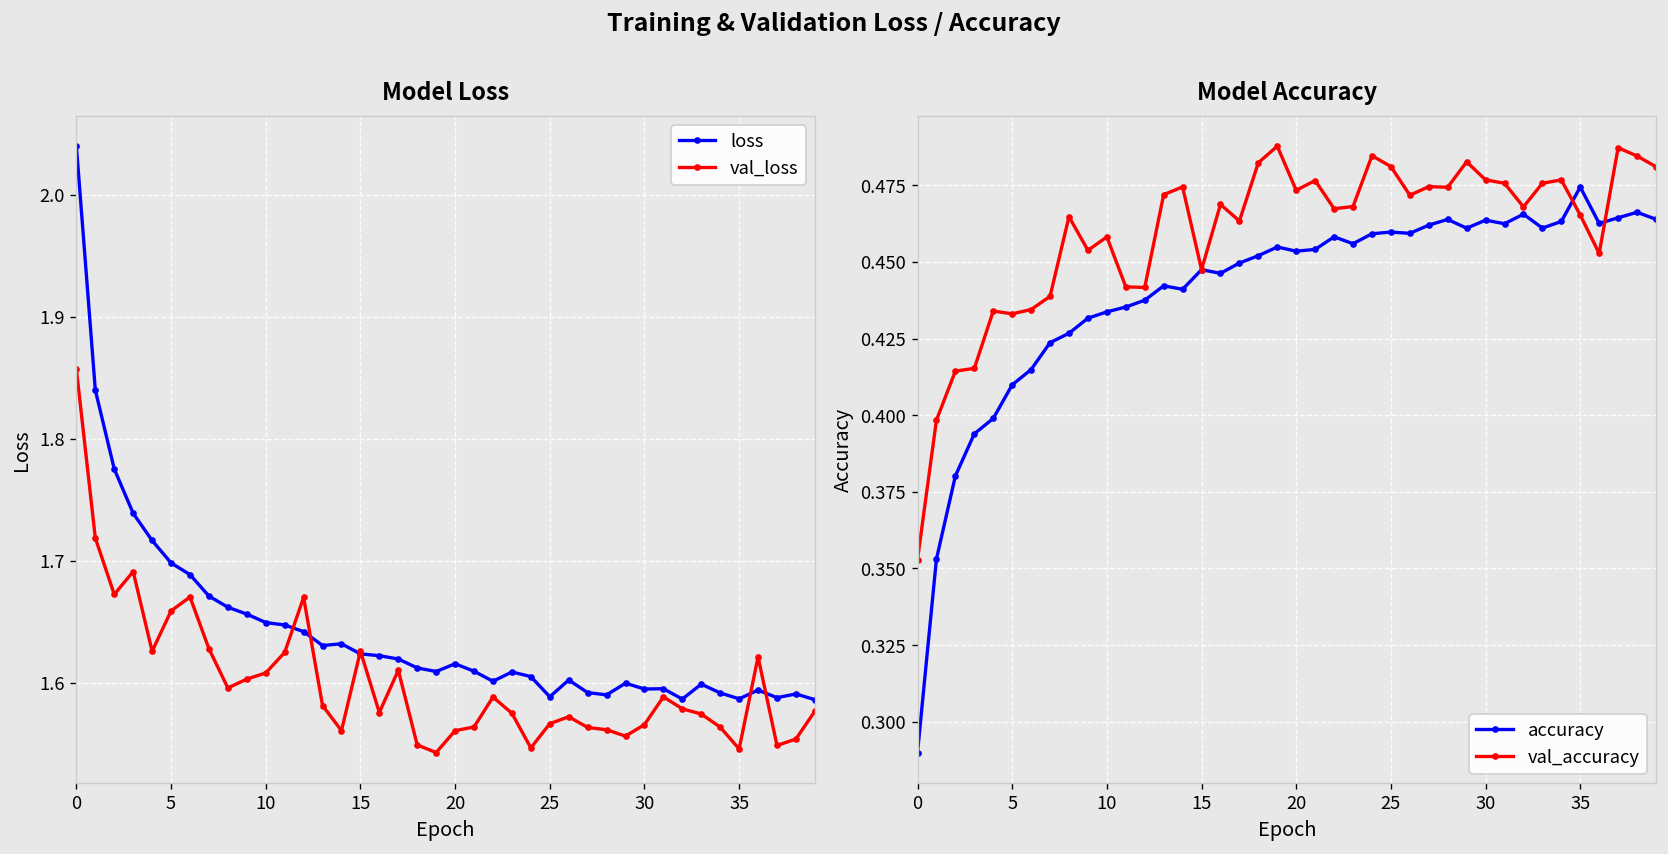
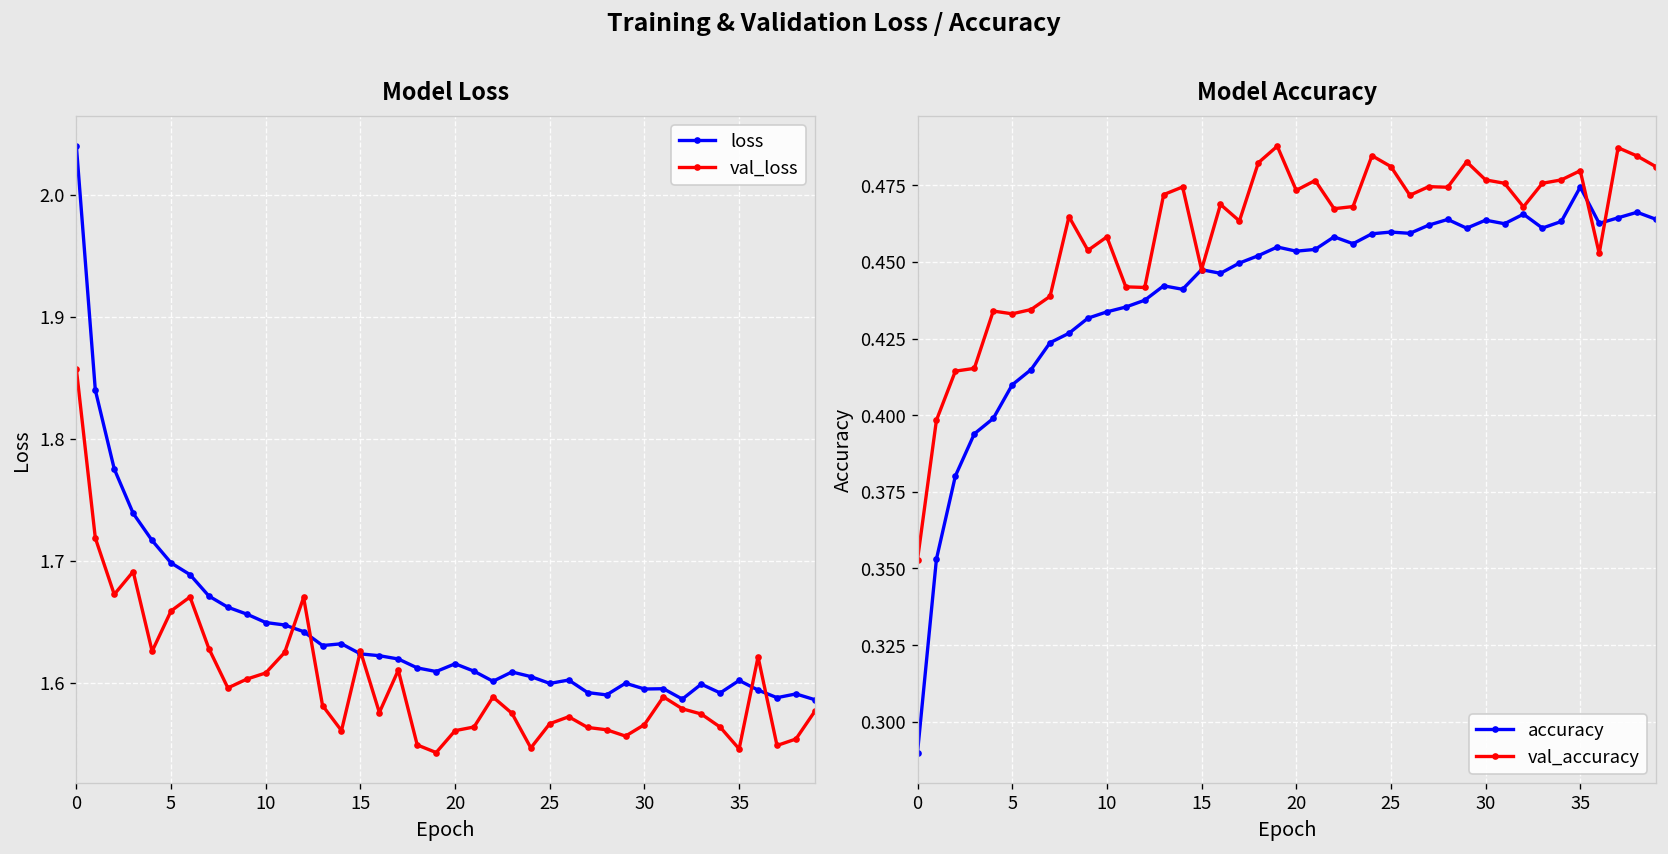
Model Loss, loss, 25: 1.588 -> 1.599
Model Loss, loss, 35: 1.587 -> 1.602
Model Accuracy, val_accuracy, 35: 0.465 -> 0.480
